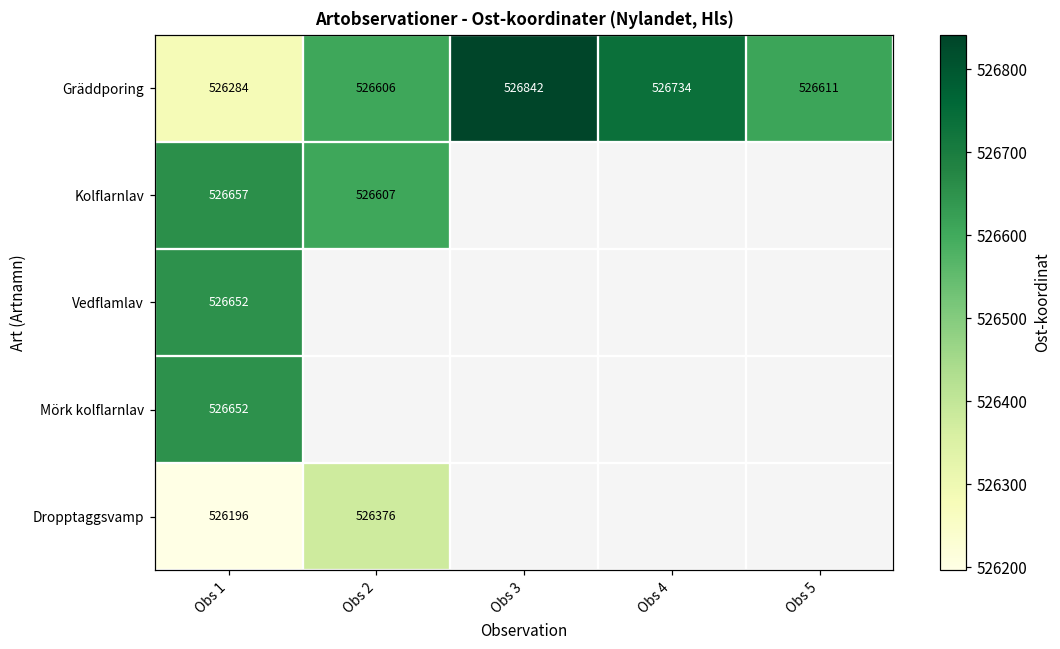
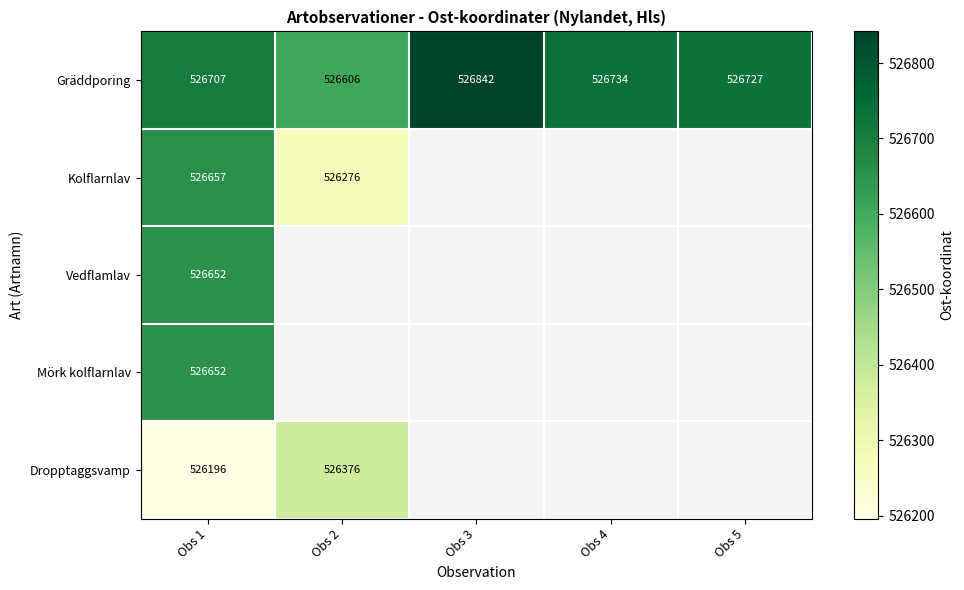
Gräddporing, Obs 1: 526284 -> 526707
Gräddporing, Obs 5: 526611 -> 526727
Kolflarnlav, Obs 2: 526607 -> 526276
